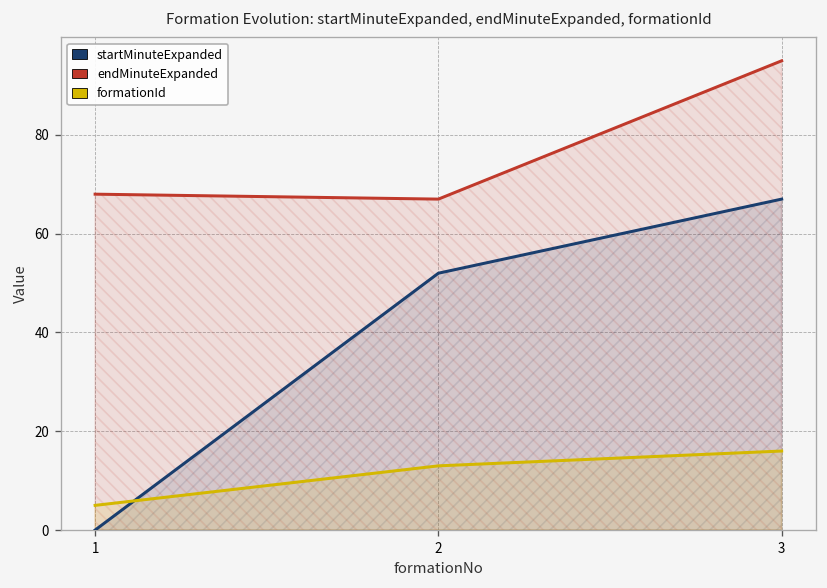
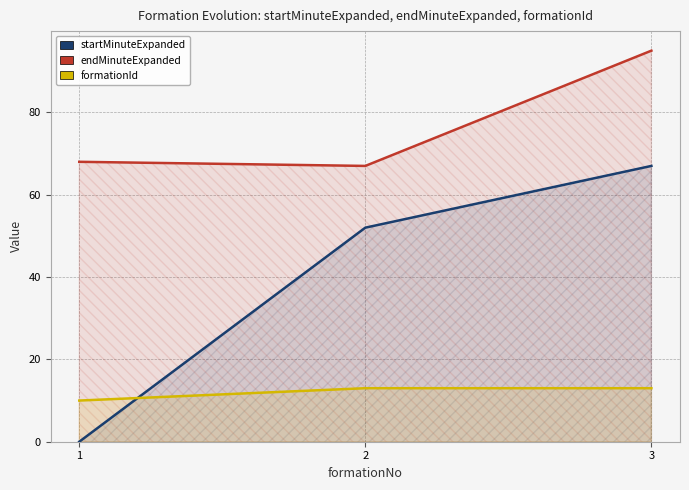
formationId, 1: 5 -> 10
formationId, 3: 16 -> 13
